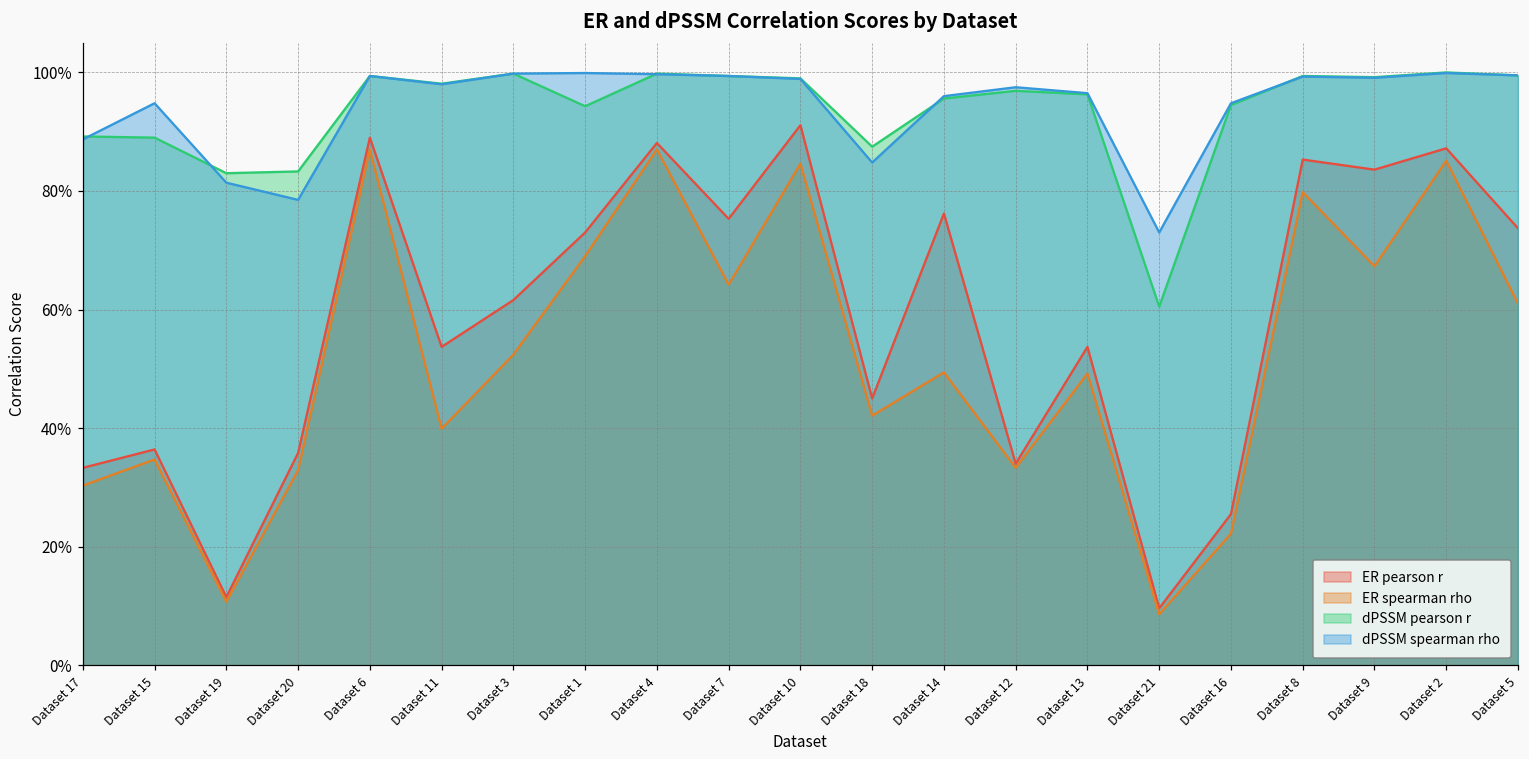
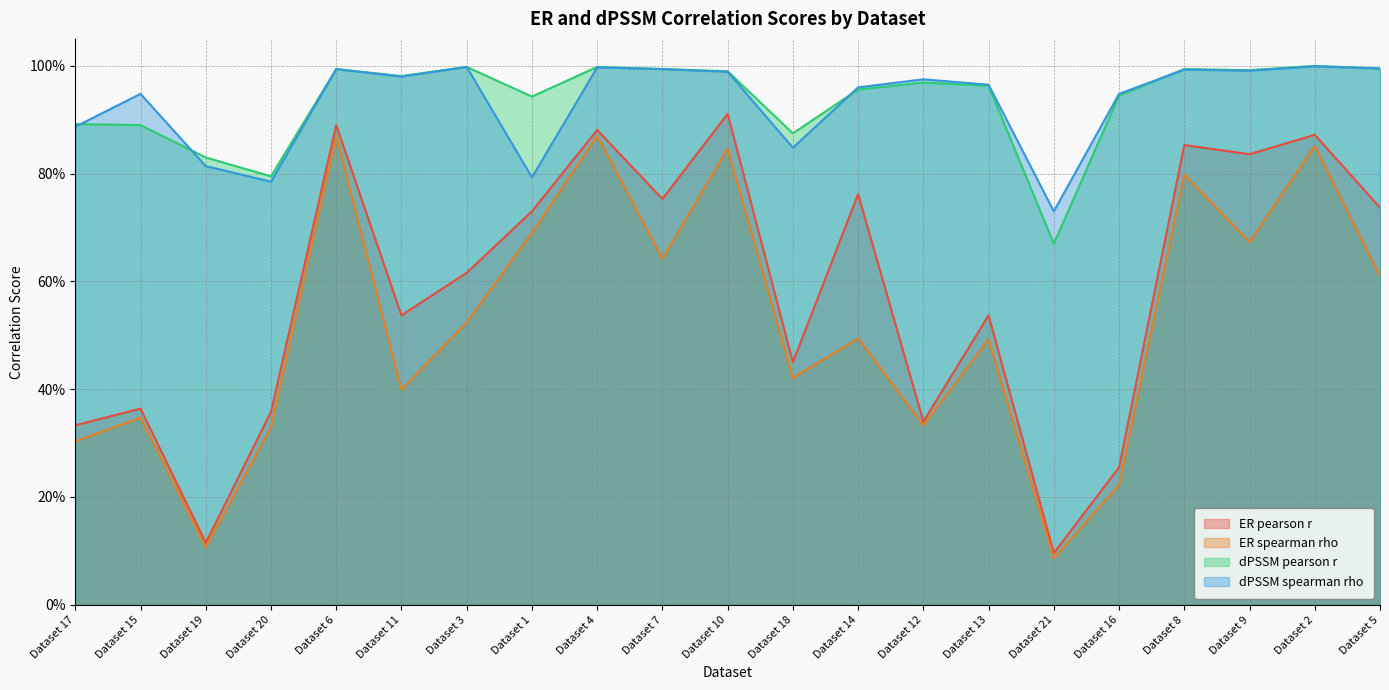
dPSSM pearson r, Dataset 20: 83% -> 80%
dPSSM spearman rho, Dataset 1: 100% -> 79%
dPSSM pearson r, Dataset 21: 61% -> 67%
